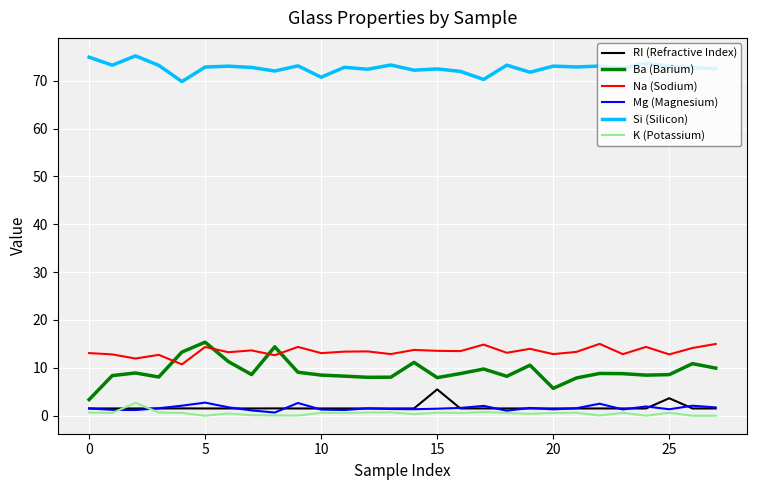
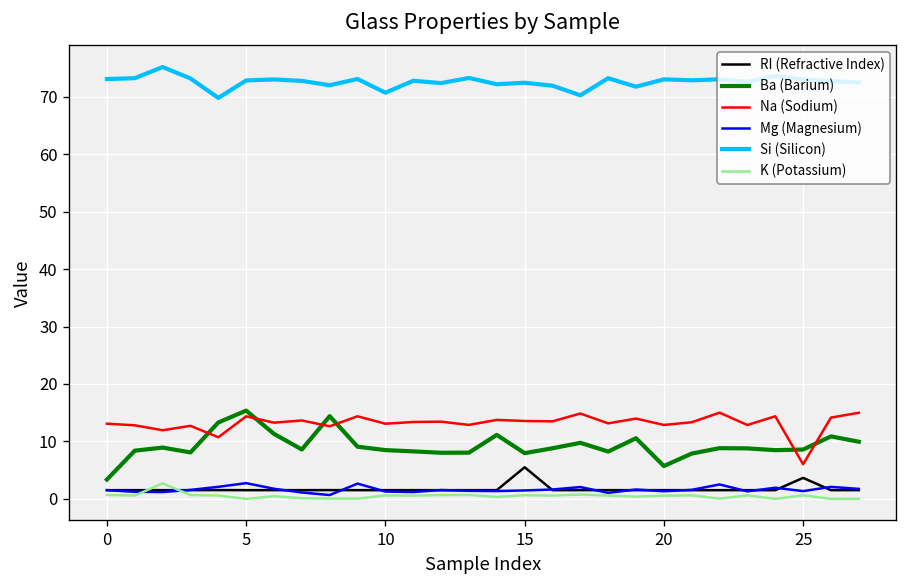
Si (Silicon), 0: 75 -> 73
Na (Sodium), 25: 13 -> 6
